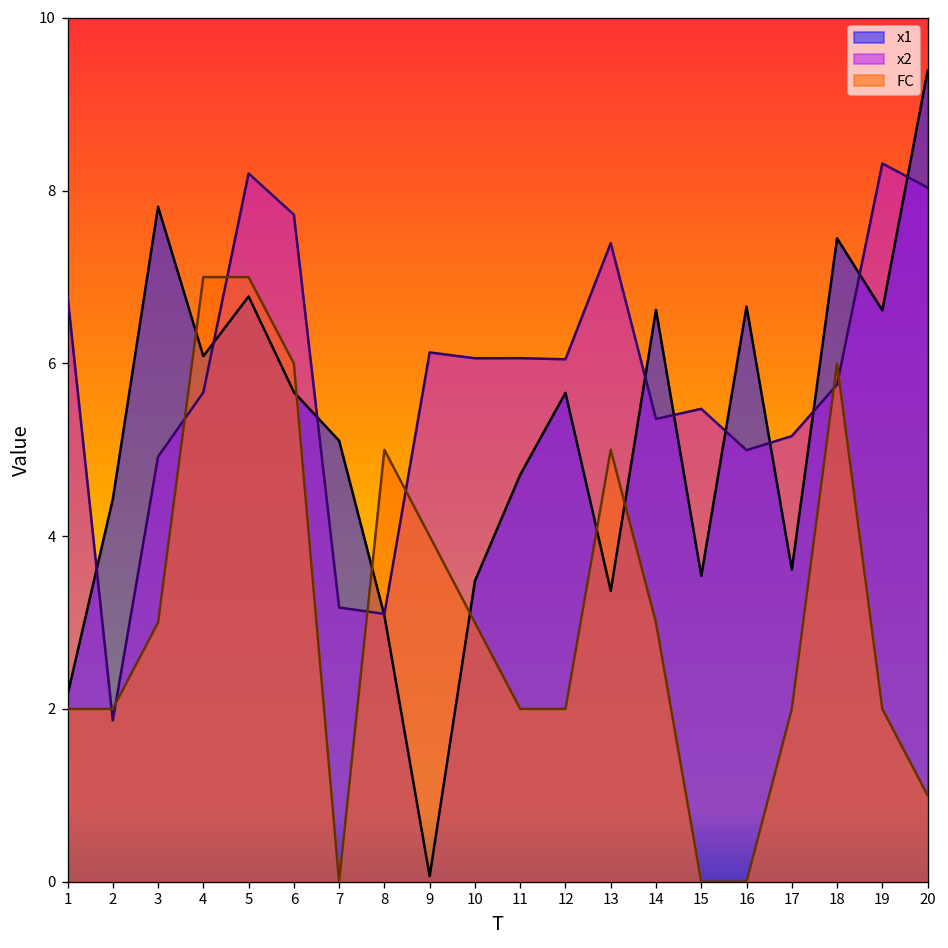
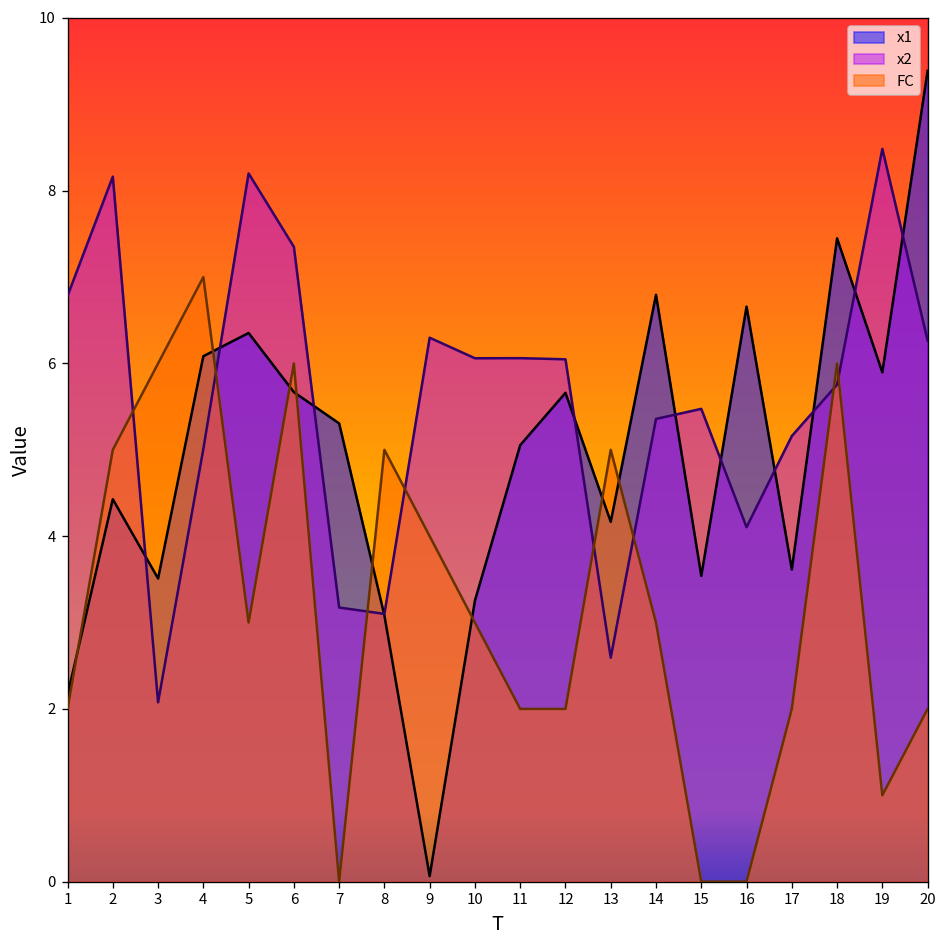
x2, 2: 1.9 -> 8.2
FC, 2: 2 -> 5
x1, 3: 7.8 -> 3.5
x2, 3: 4.9 -> 2.1
FC, 3: 3 -> 6
x2, 4: 5.7 -> 5.0
x1, 5: 6.8 -> 6.4
FC, 5: 7 -> 3
x2, 6: 7.7 -> 7.4
x1, 7: 5.1 -> 5.3
x2, 9: 6.1 -> 6.3
x1, 10: 3.5 -> 3.3
x1, 11: 4.7 -> 5.1
x1, 13: 3.4 -> 4.2
x2, 13: 7.4 -> 2.6
x1, 14: 6.6 -> 6.8
x2, 16: 5.0 -> 4.1
x1, 19: 6.6 -> 5.9
x2, 19: 8.3 -> 8.5
FC, 19: 2 -> 1
x2, 20: 8.0 -> 6.3
FC, 20: 1 -> 2
